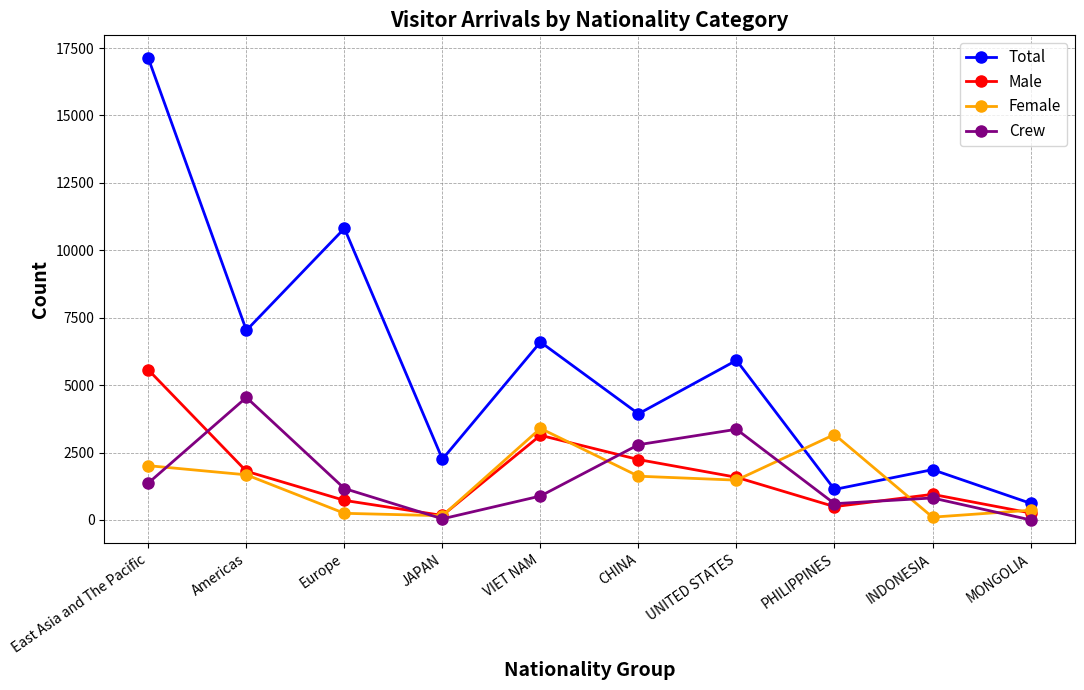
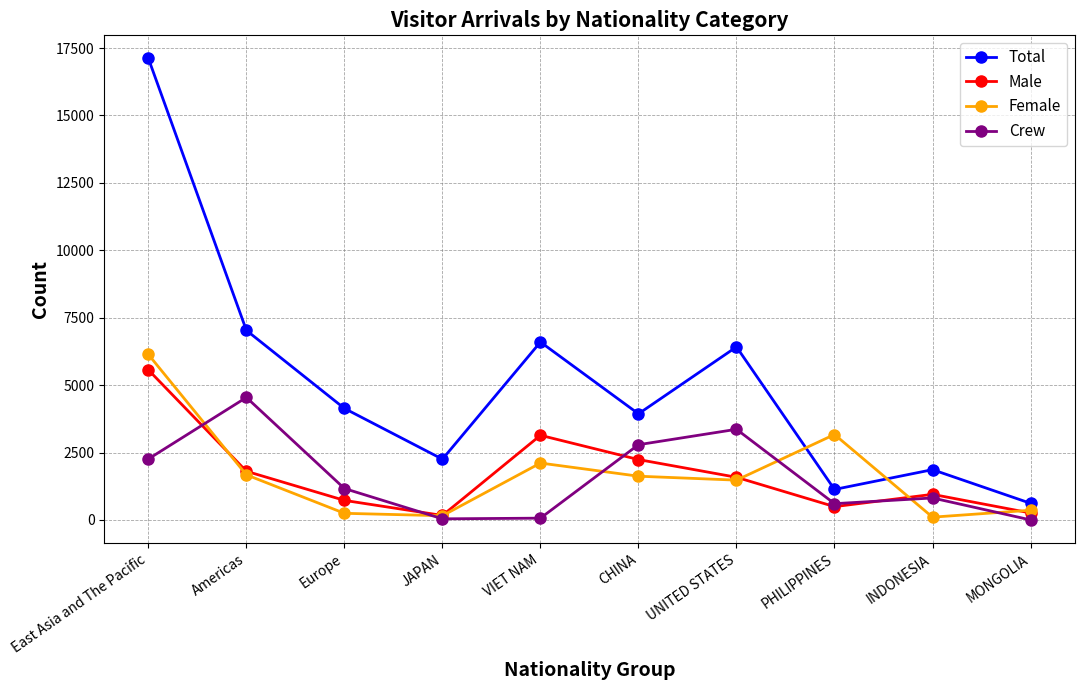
Female, East Asia and The Pacific: 2000 -> 6100
Crew, East Asia and The Pacific: 1400 -> 2300
Total, Europe: 10800 -> 4100
Female, VIET NAM: 3400 -> 2100
Crew, VIET NAM: 900 -> 100
Total, UNITED STATES: 5900 -> 6400
